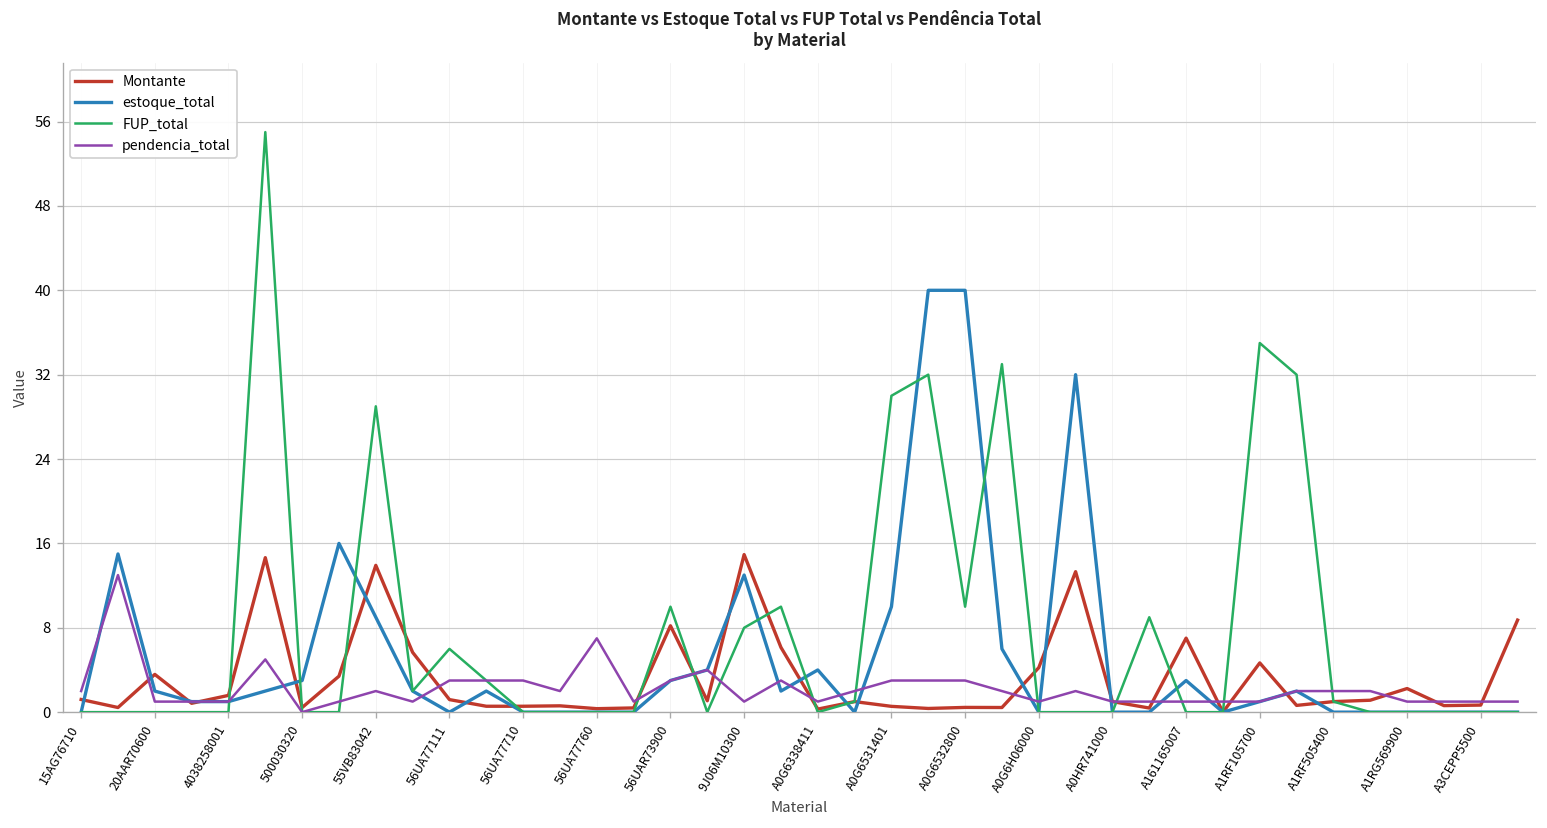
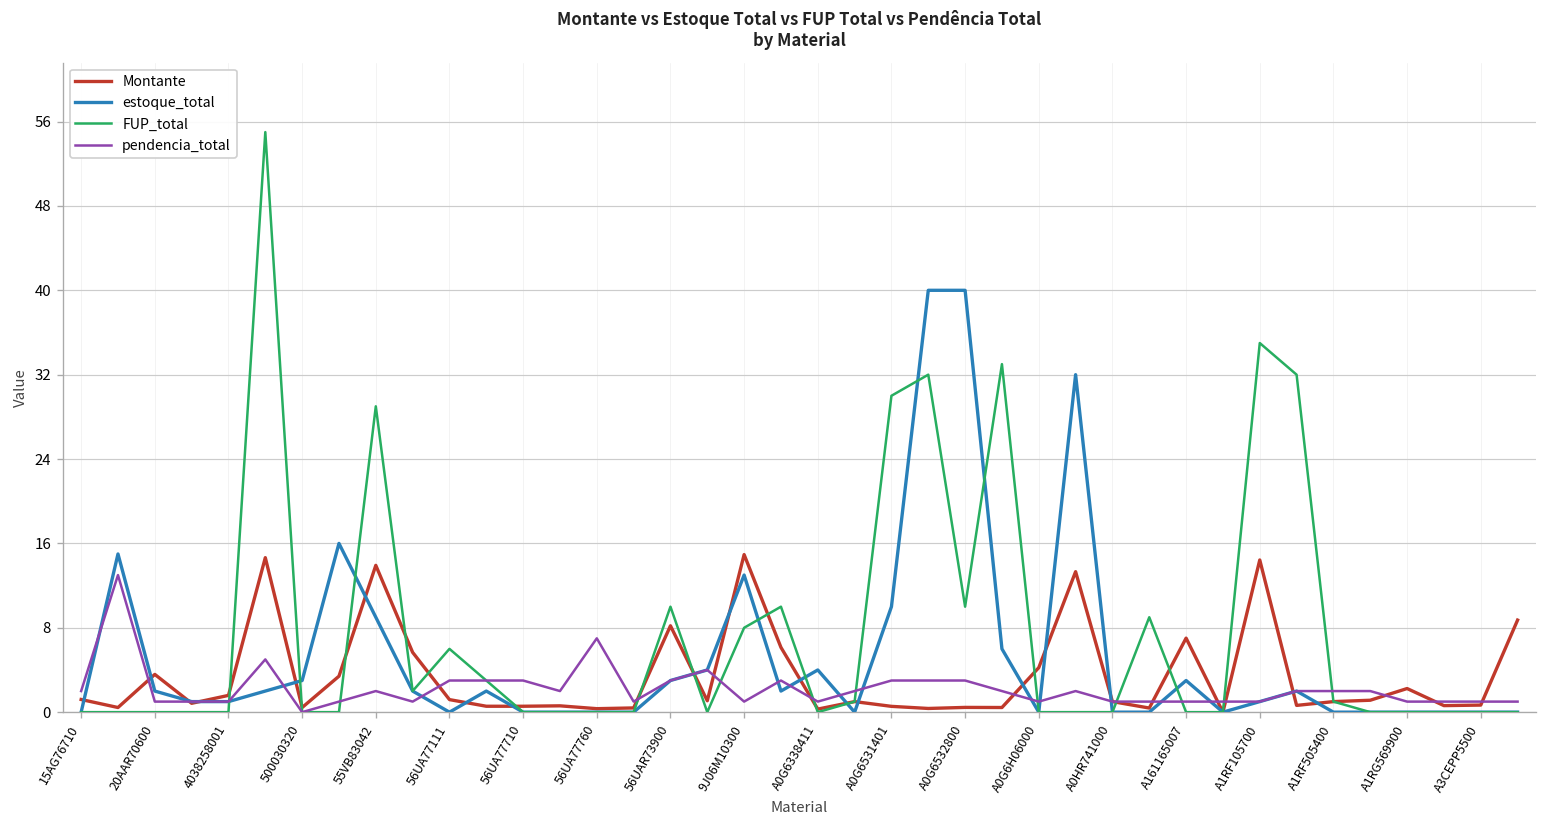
Montante, A1RF105700: 5 -> 14
